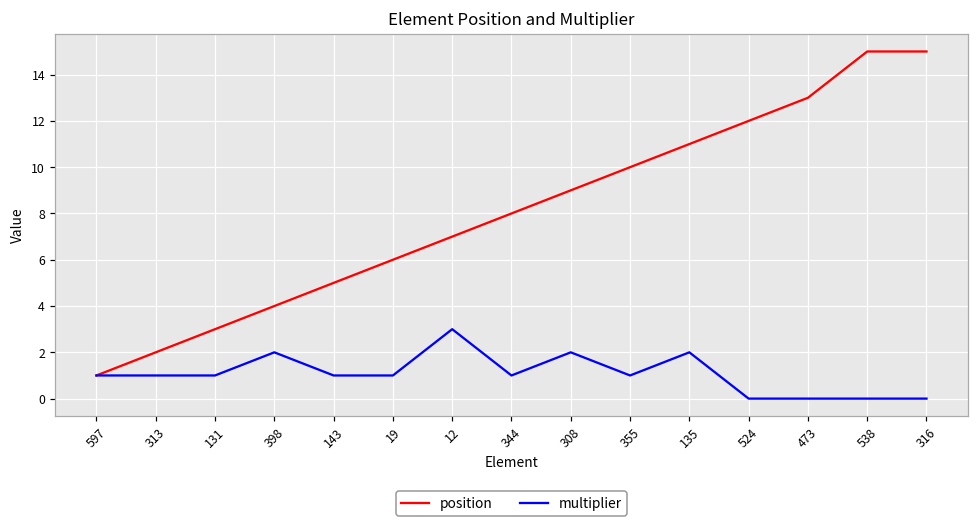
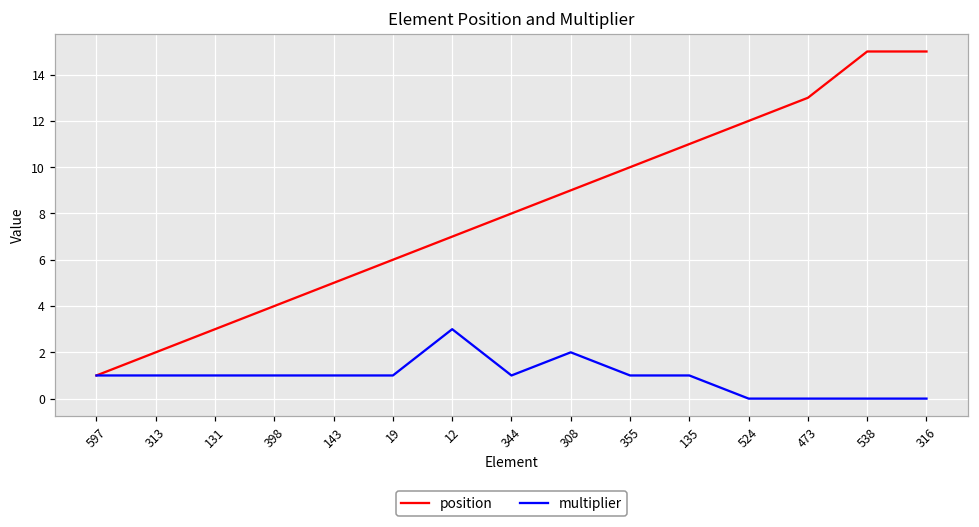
multiplier, 398: 2 -> 1
multiplier, 135: 2 -> 1
